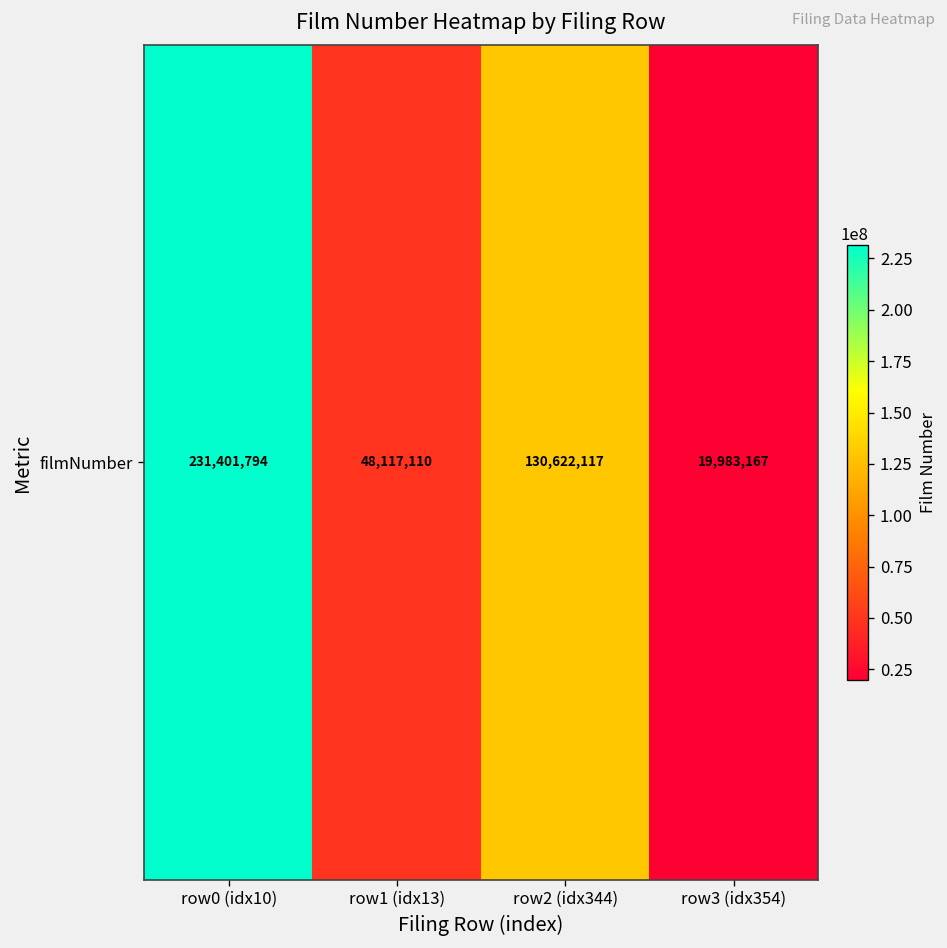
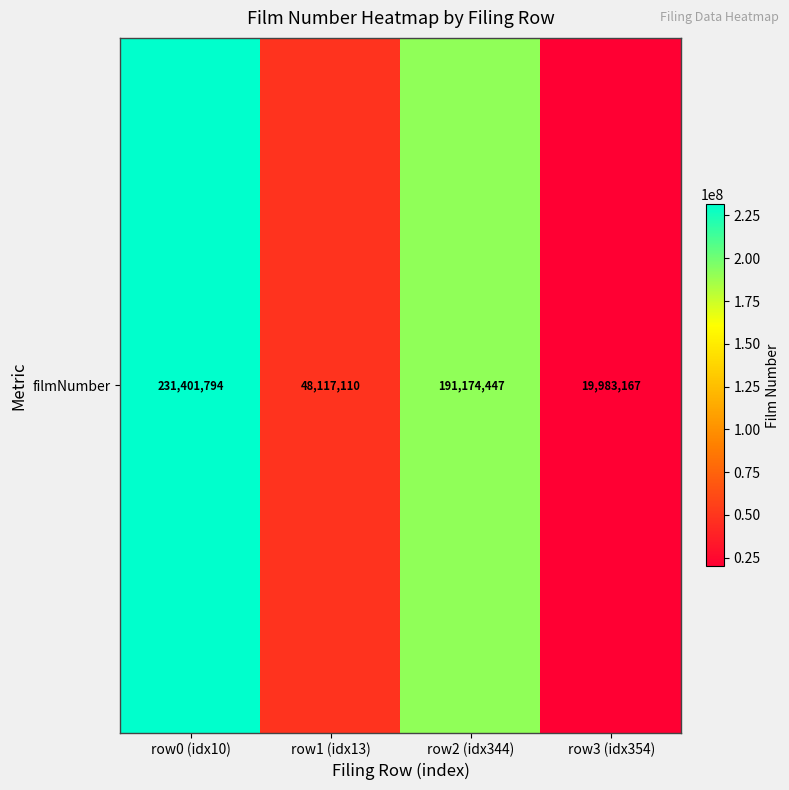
filmNumber, row2 (idx344): 130,622,117 -> 191,174,447
